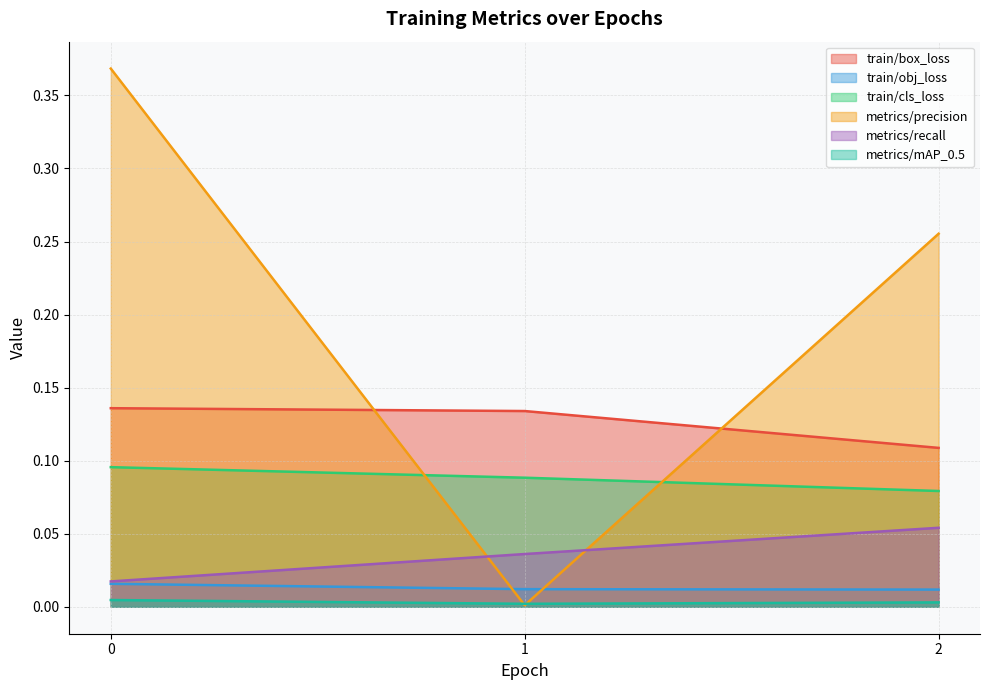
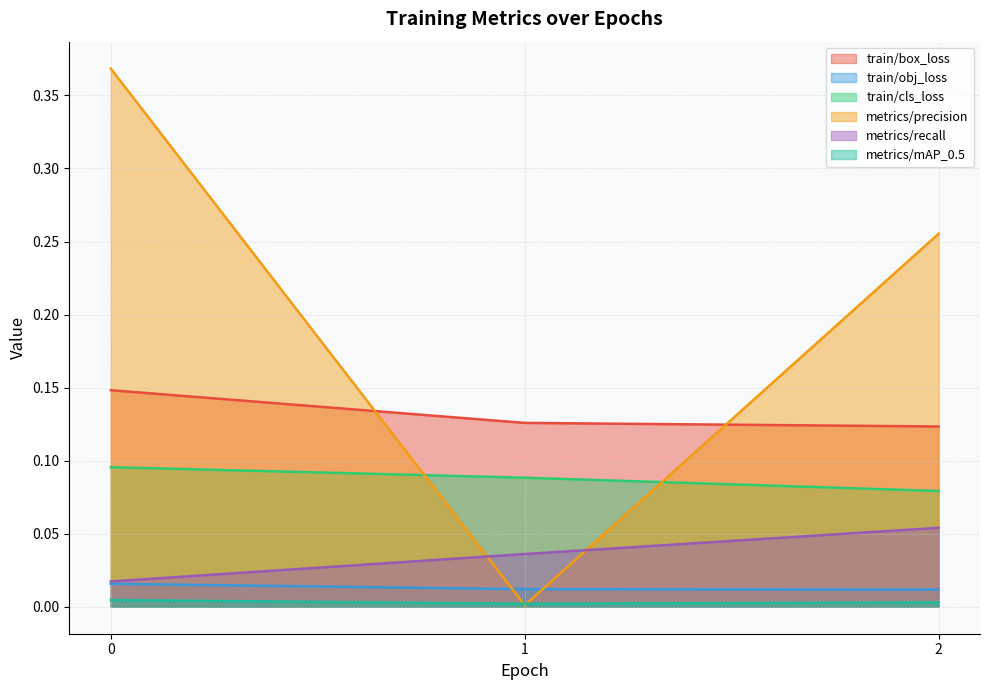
train/box_loss, 0: 0.136 -> 0.148
train/box_loss, 1: 0.134 -> 0.126
train/box_loss, 2: 0.109 -> 0.123
